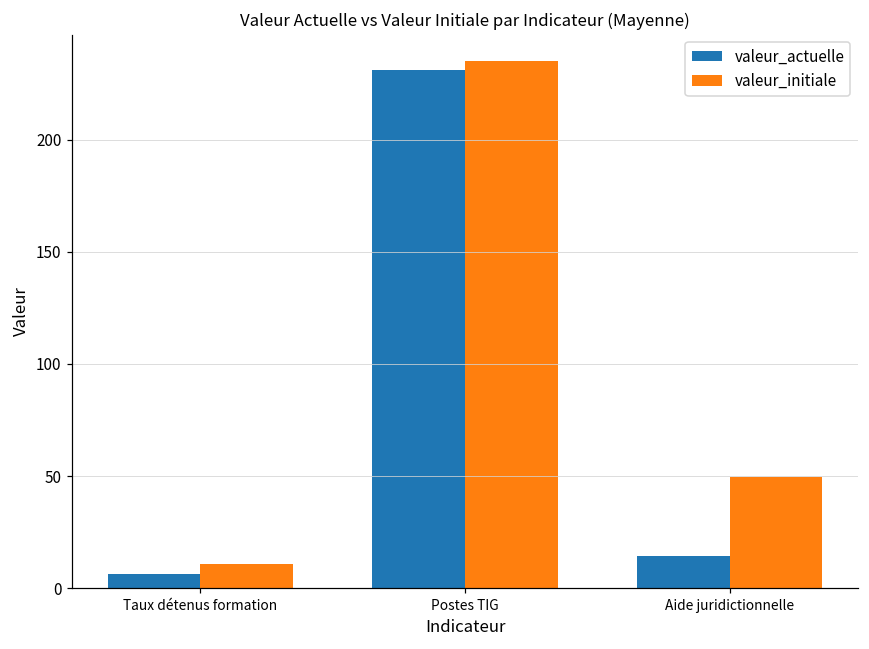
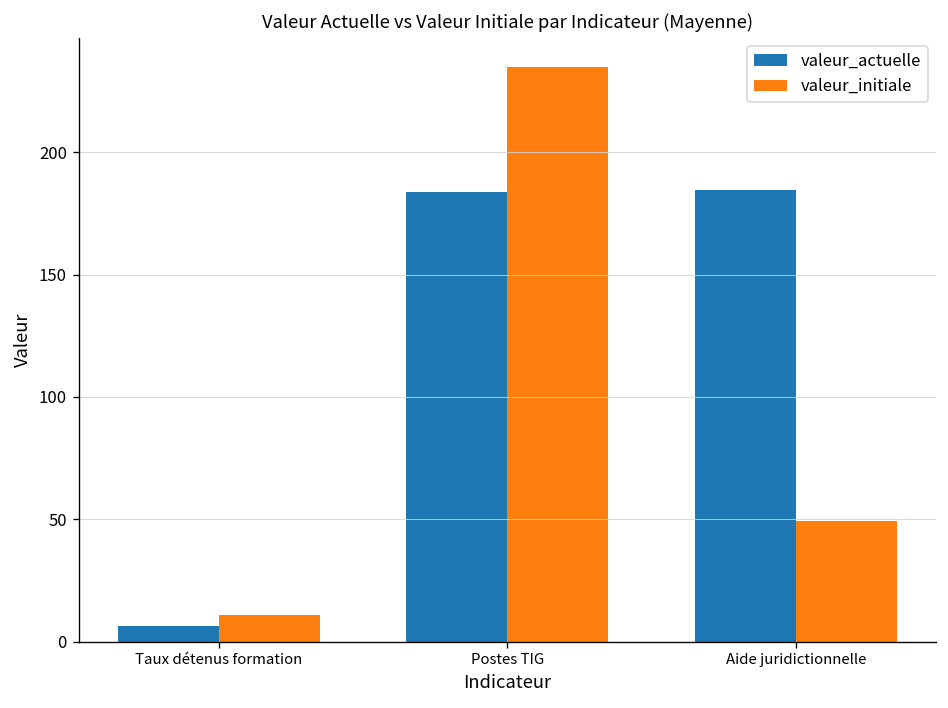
valeur_actuelle, Postes TIG: 231 -> 184
valeur_actuelle, Aide juridictionnelle: 14 -> 185
